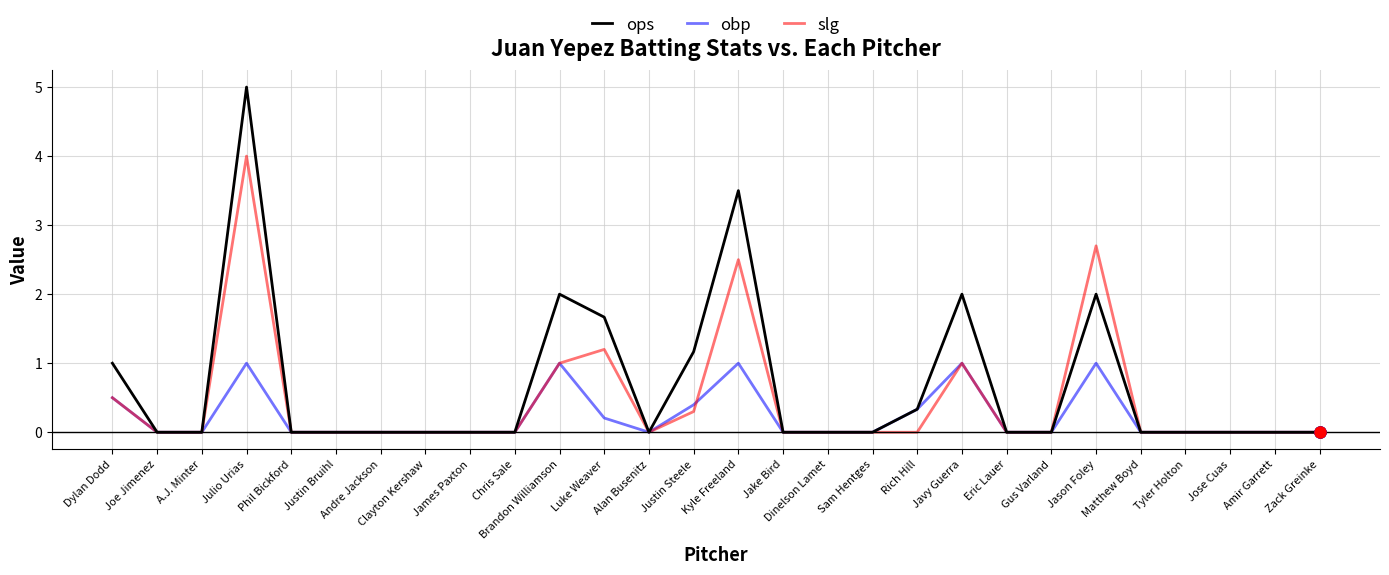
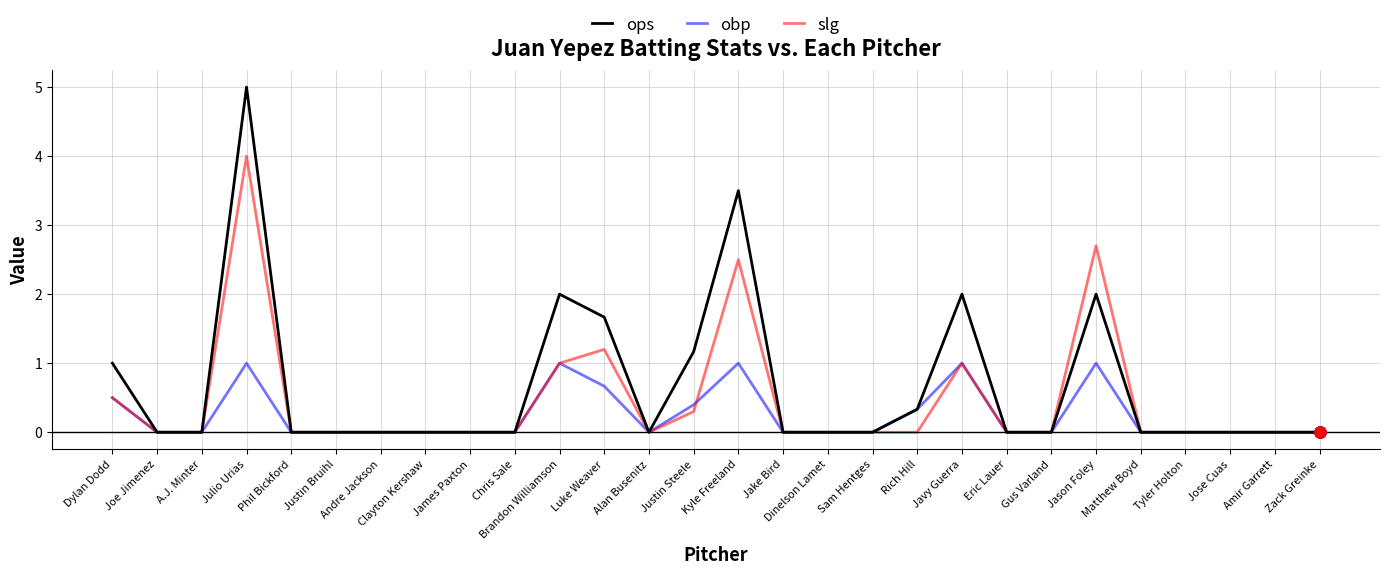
obp, Luke Weaver: 0.2 -> 0.7
